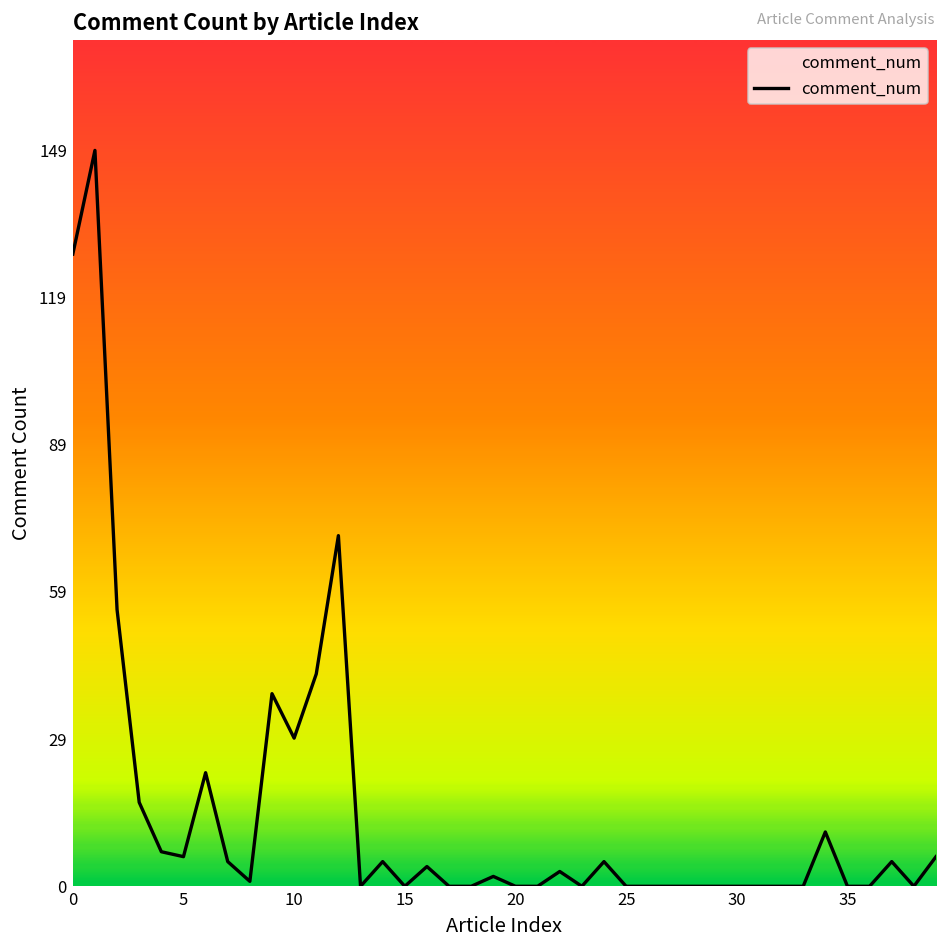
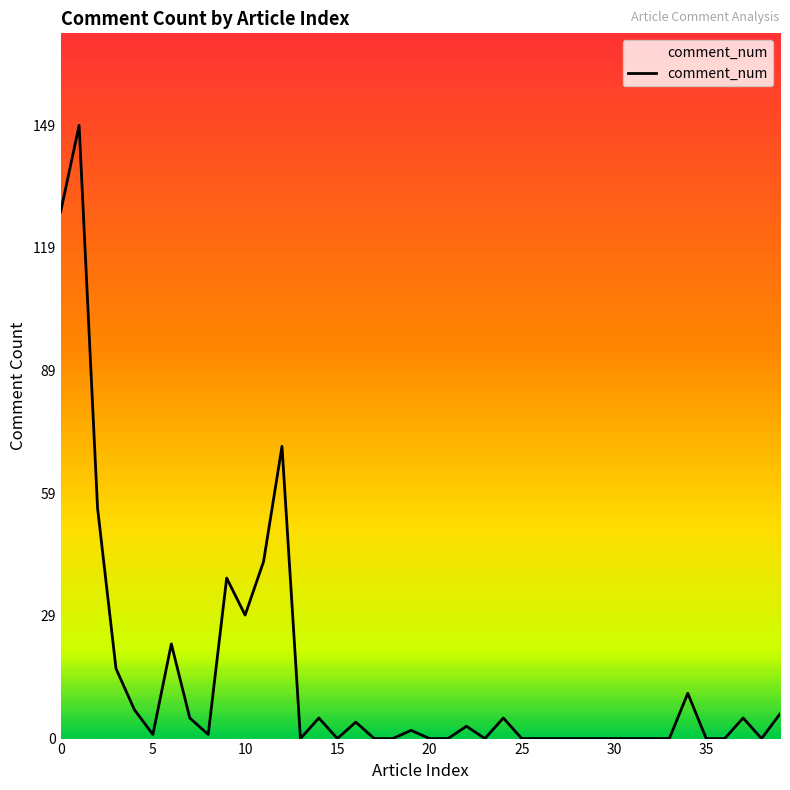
5: 6 -> 1
